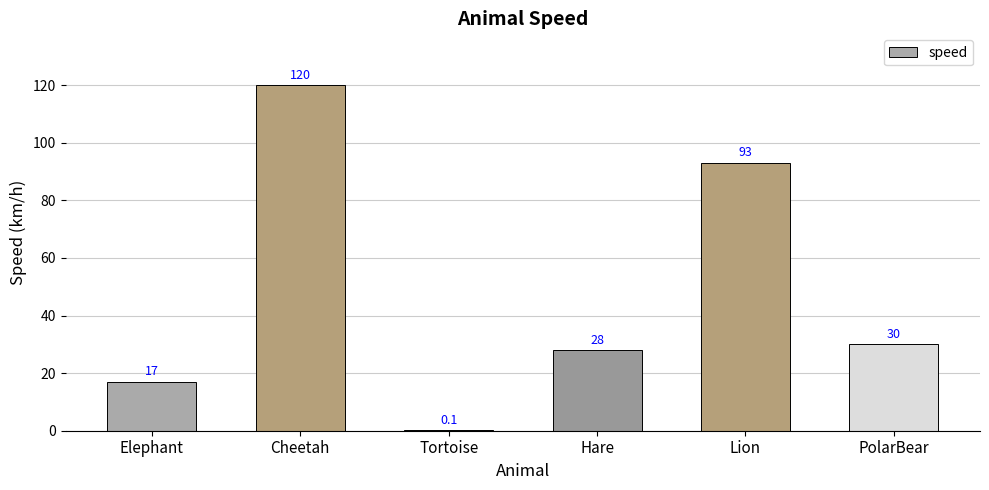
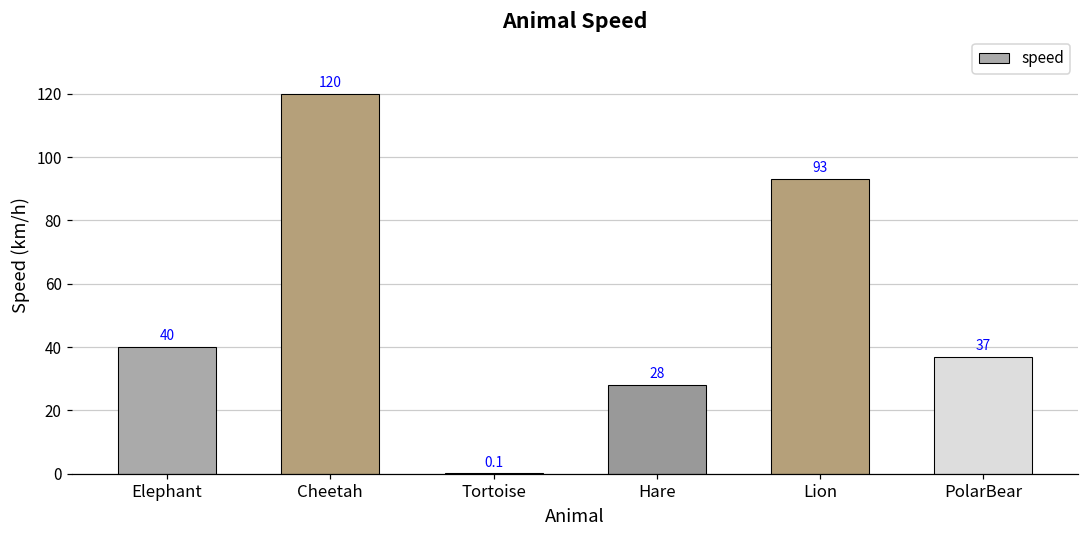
Elephant: 17 -> 40
PolarBear: 30 -> 37
